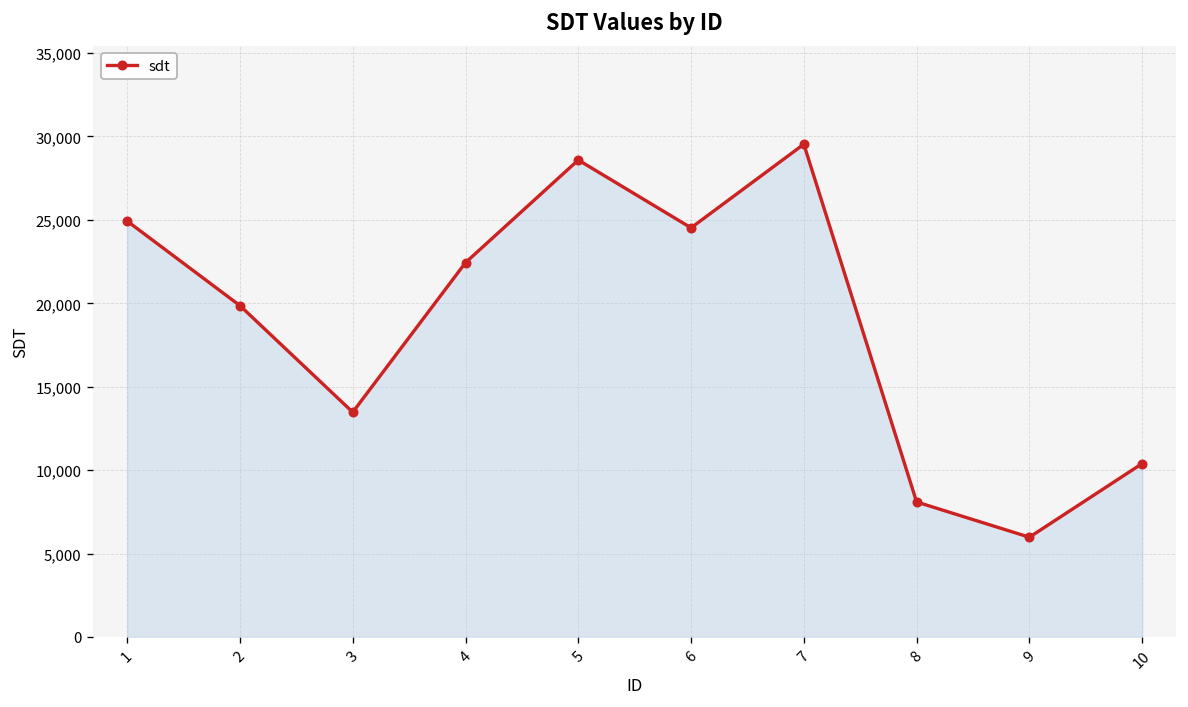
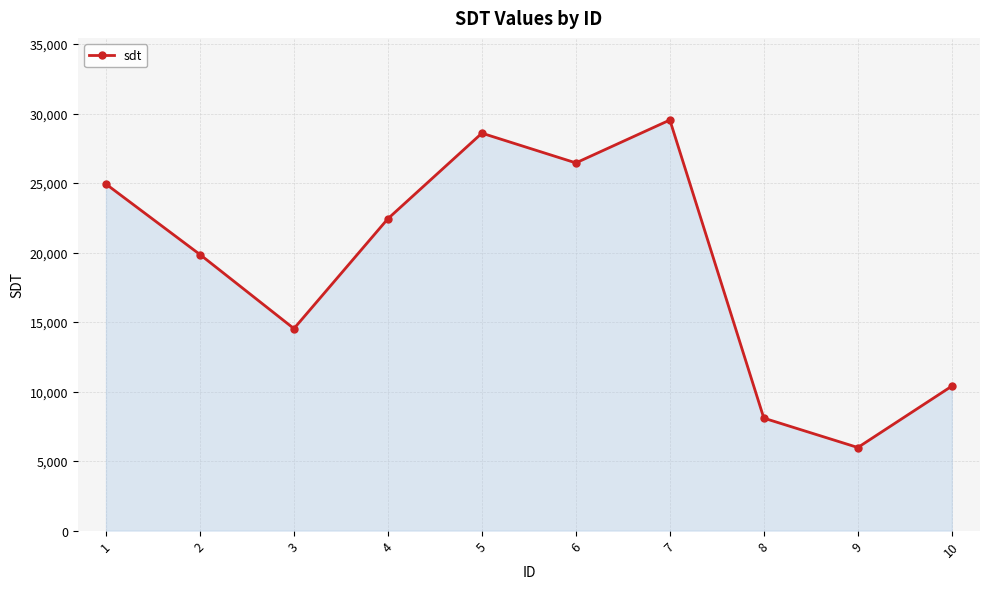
3: 13,500 -> 14,500
6: 24,500 -> 26,500
